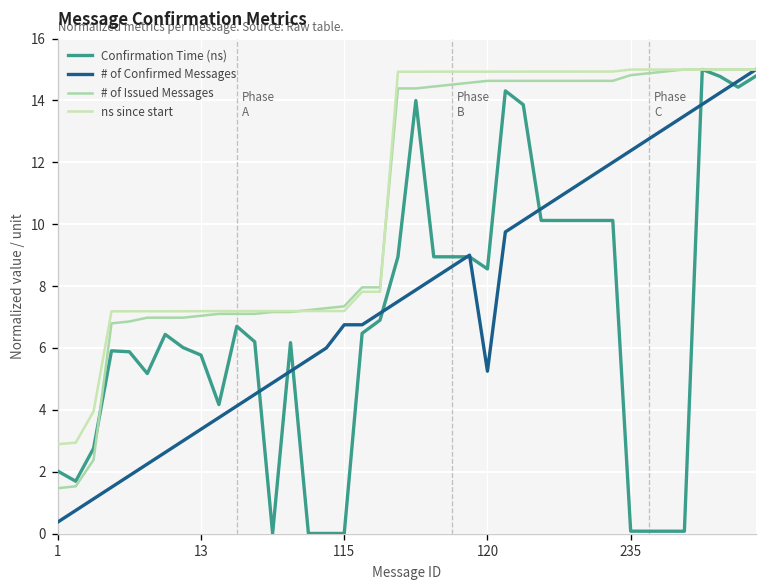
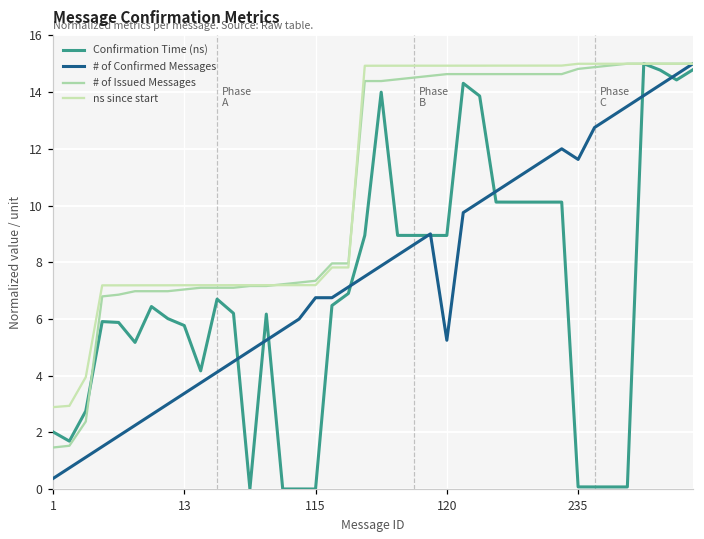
Confirmation Time (ns), 120: 8.6 -> 8.9
# of Confirmed Messages, 235: 12.4 -> 11.6
